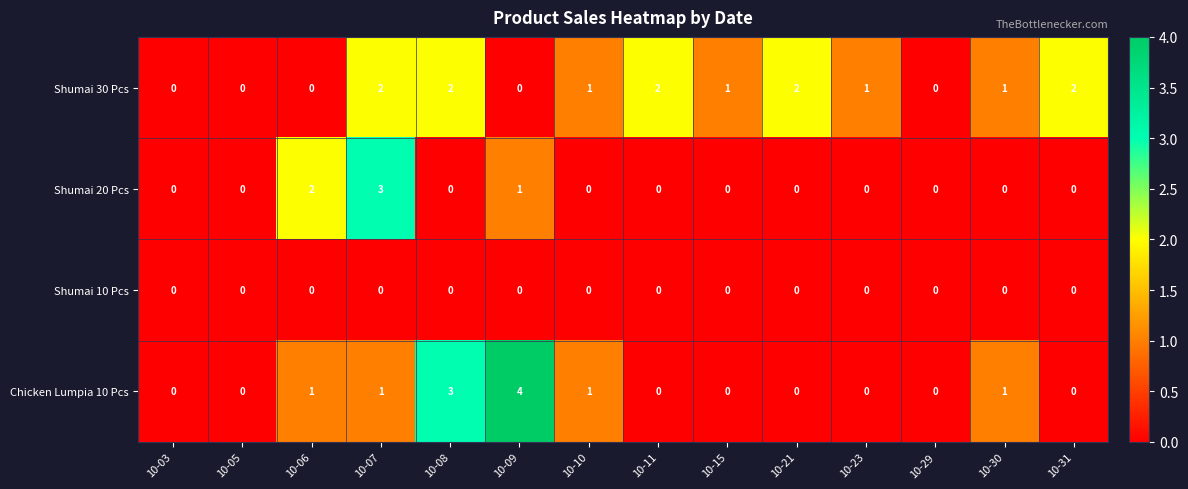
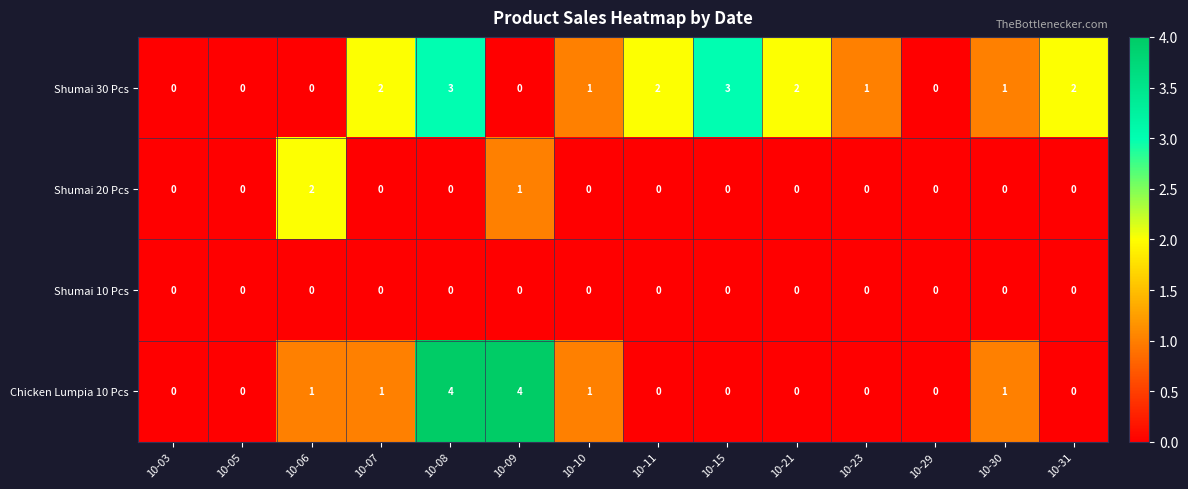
Shumai 30 Pcs, 10-08: 2 -> 3
Shumai 30 Pcs, 10-15: 1 -> 3
Shumai 20 Pcs, 10-07: 3 -> 0
Chicken Lumpia 10 Pcs, 10-08: 3 -> 4
